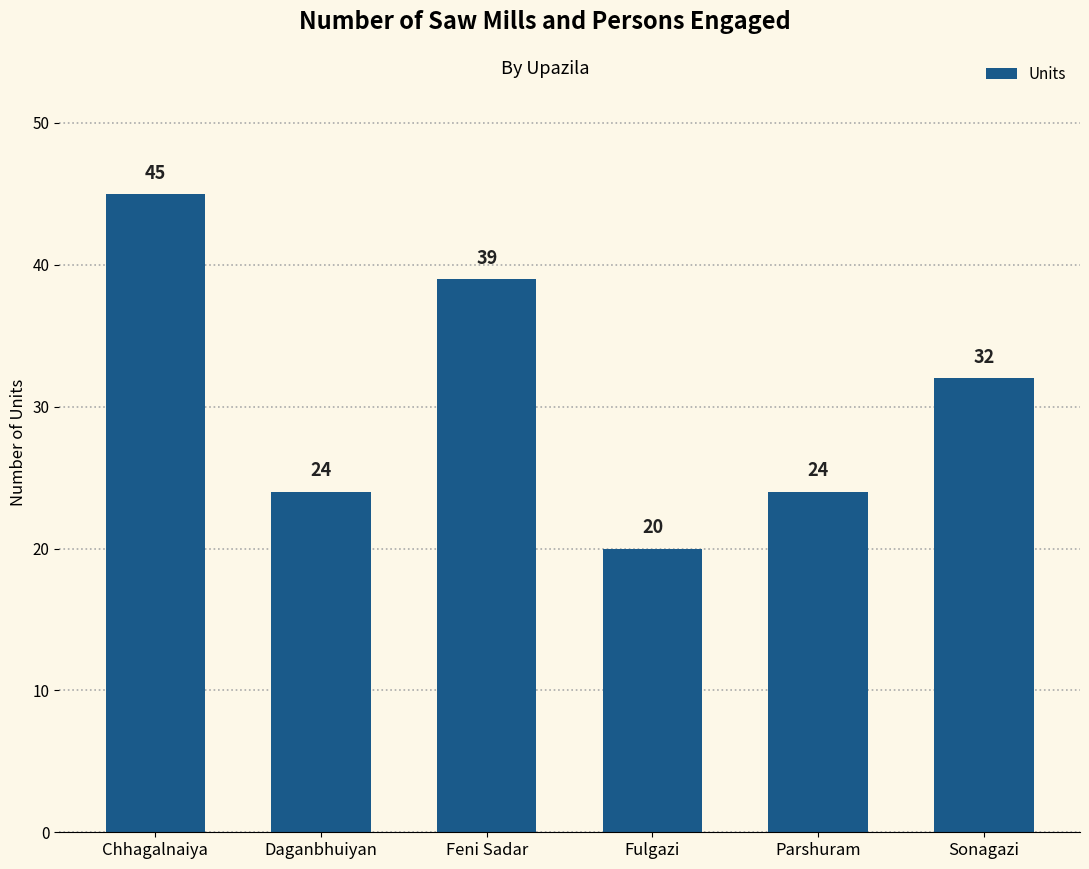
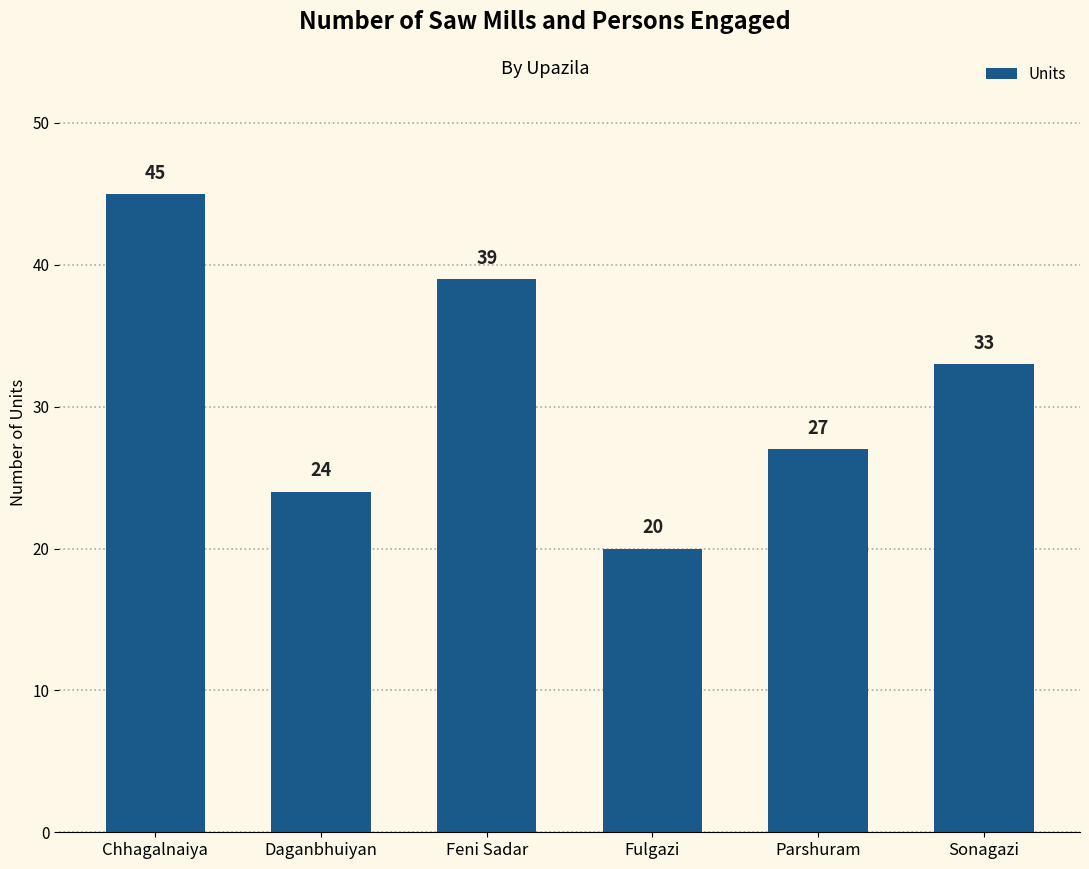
Parshuram: 24 -> 27
Sonagazi: 32 -> 33
